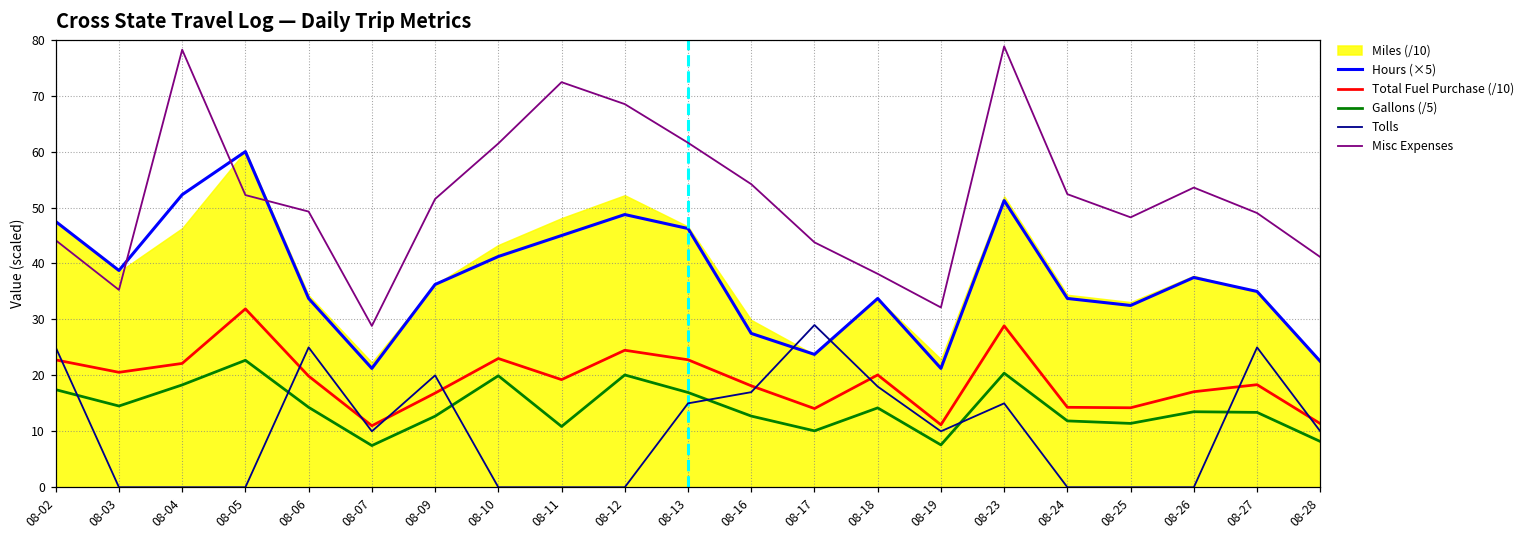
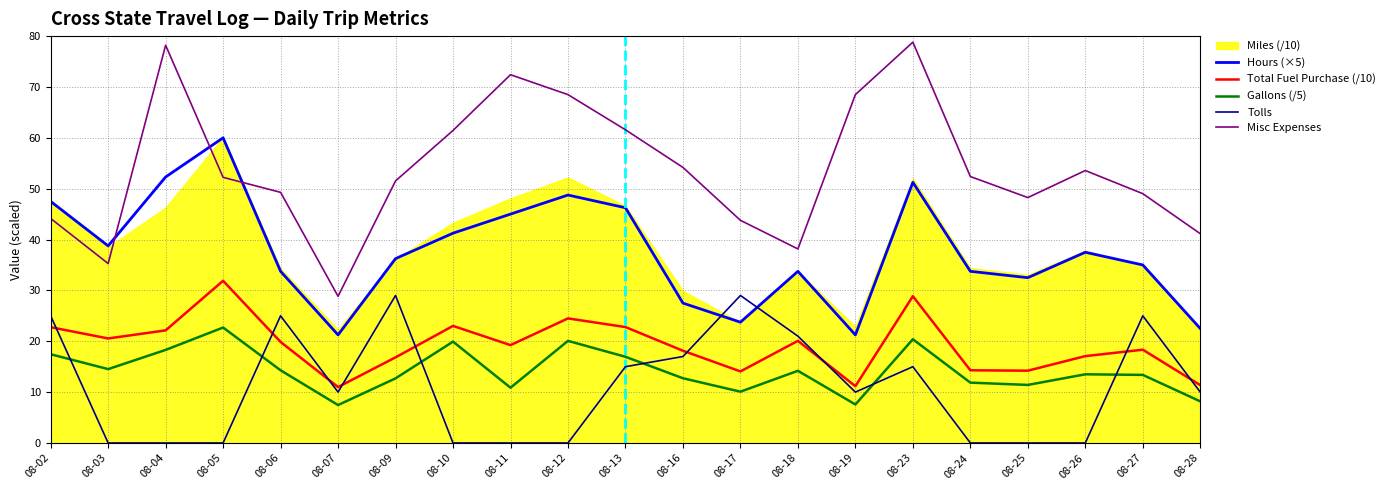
Tolls, 08-09: 20 -> 29
Tolls, 08-18: 18 -> 21
Misc Expenses, 08-19: 32 -> 69
